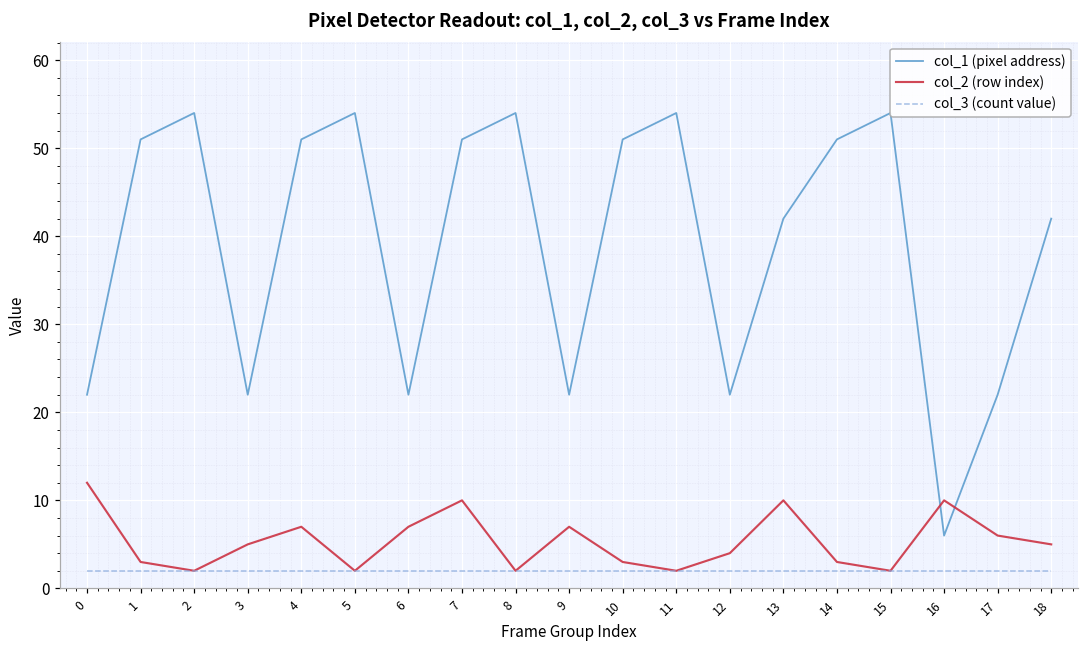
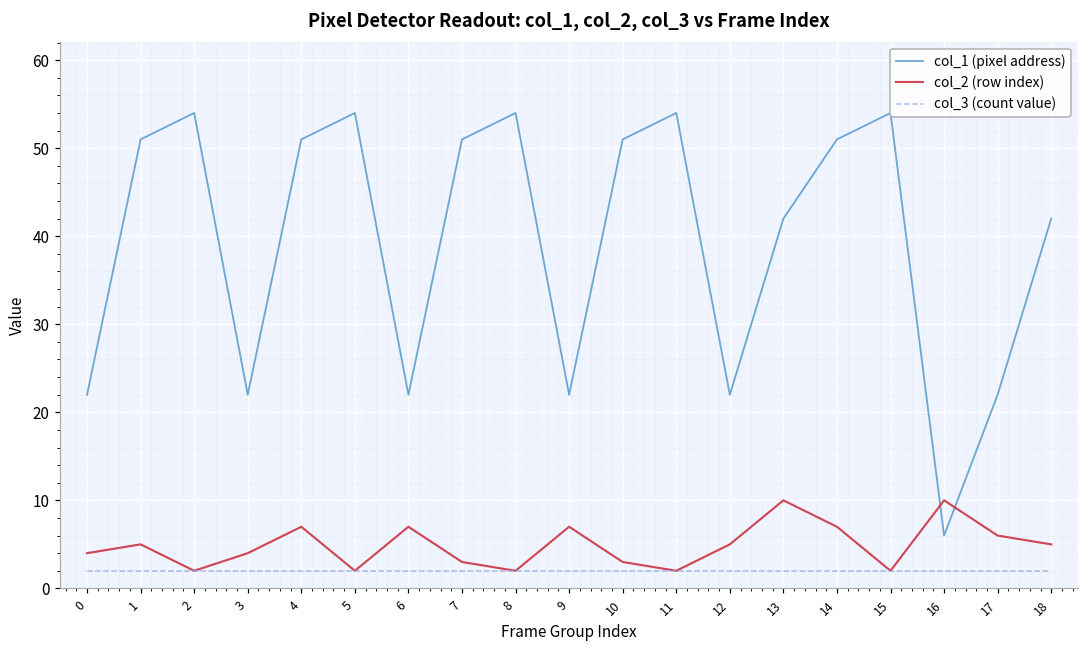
col_2 (row index), 0: 12 -> 4
col_2 (row index), 1: 3 -> 5
col_2 (row index), 3: 5 -> 4
col_2 (row index), 7: 10 -> 3
col_2 (row index), 12: 4 -> 5
col_2 (row index), 14: 3 -> 7
